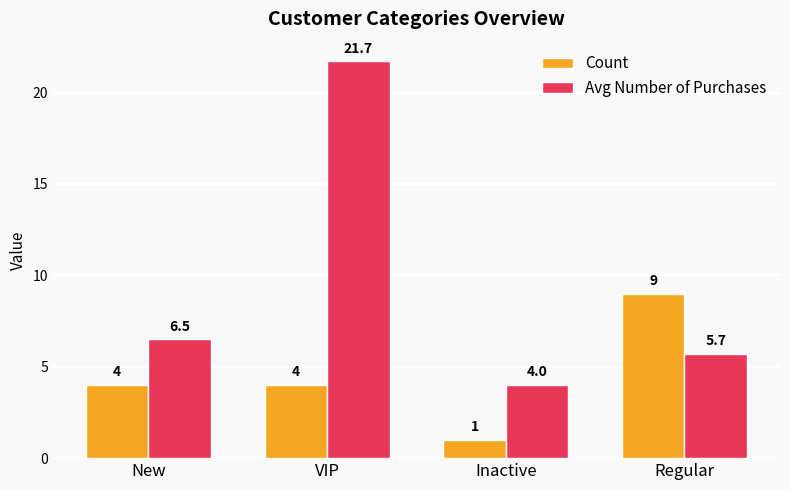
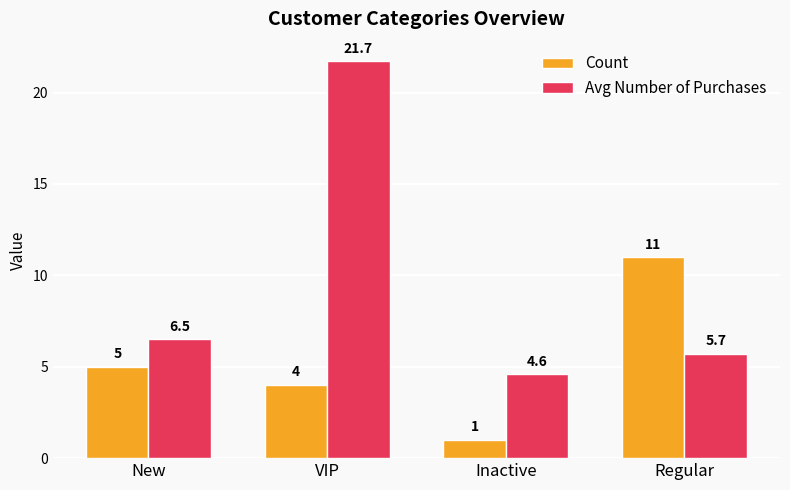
Count, New: 4 -> 5
Avg Number of Purchases, Inactive: 4.0 -> 4.6
Count, Regular: 9 -> 11
